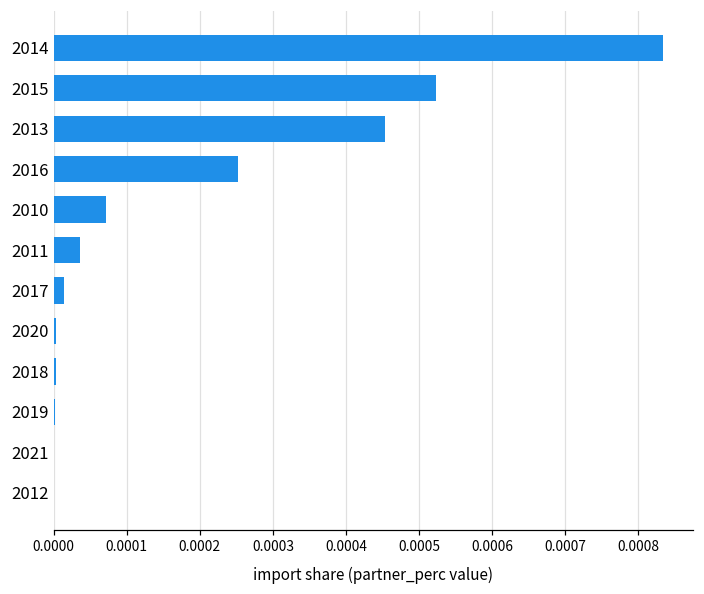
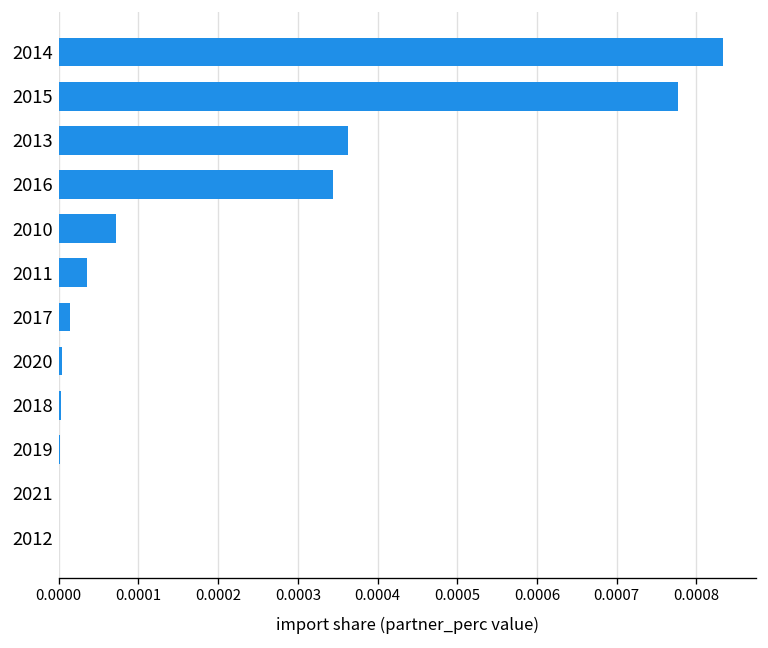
2015: 0.00052 -> 0.00078
2013: 0.00045 -> 0.00036
2016: 0.00025 -> 0.00034
